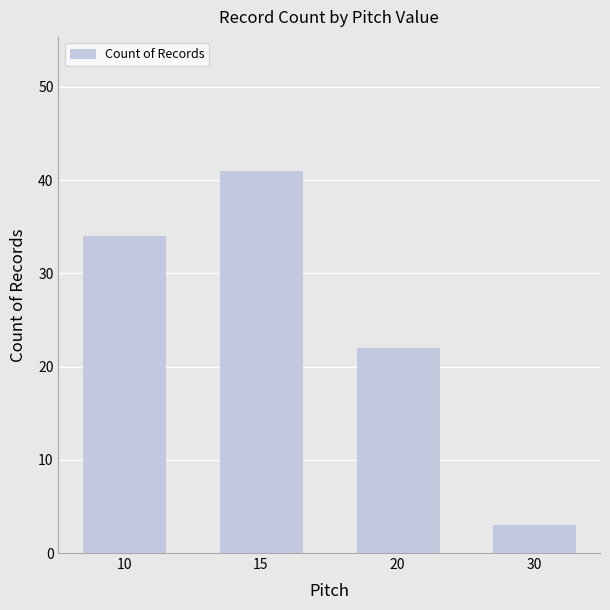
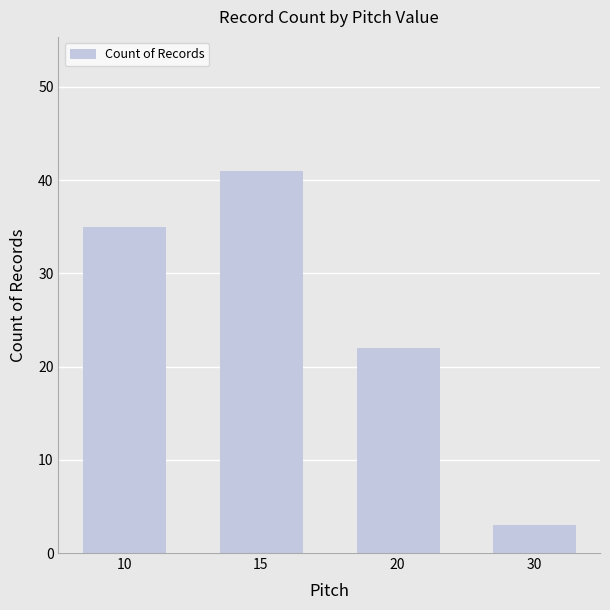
10: 34 -> 35
